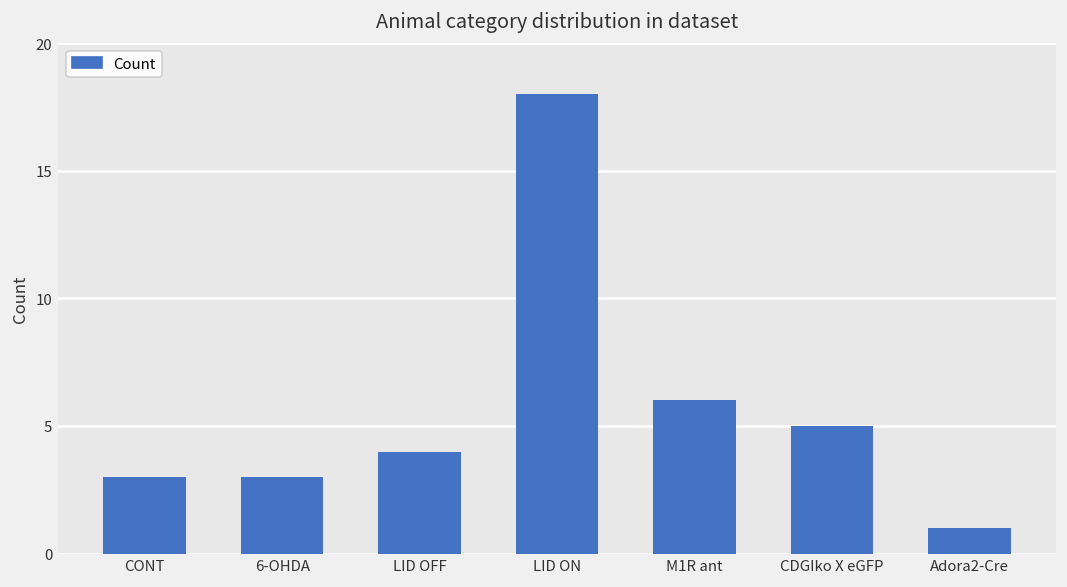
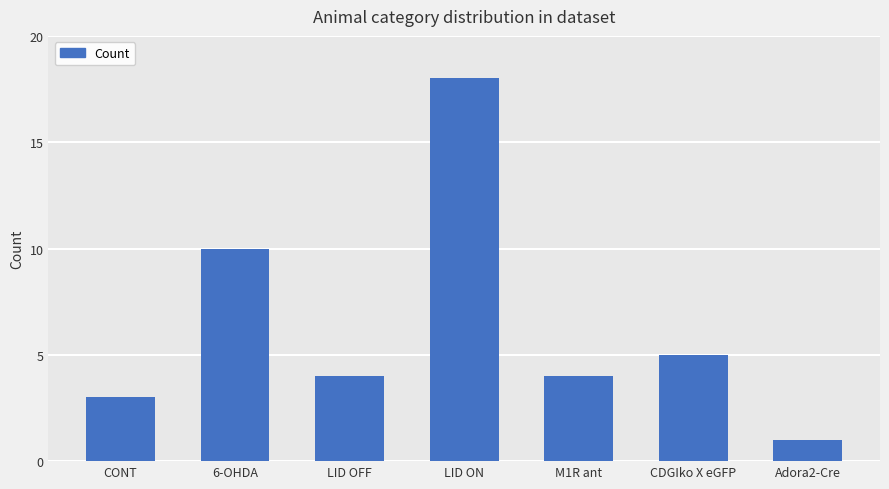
6-OHDA: 3 -> 10
M1R ant: 6 -> 4
